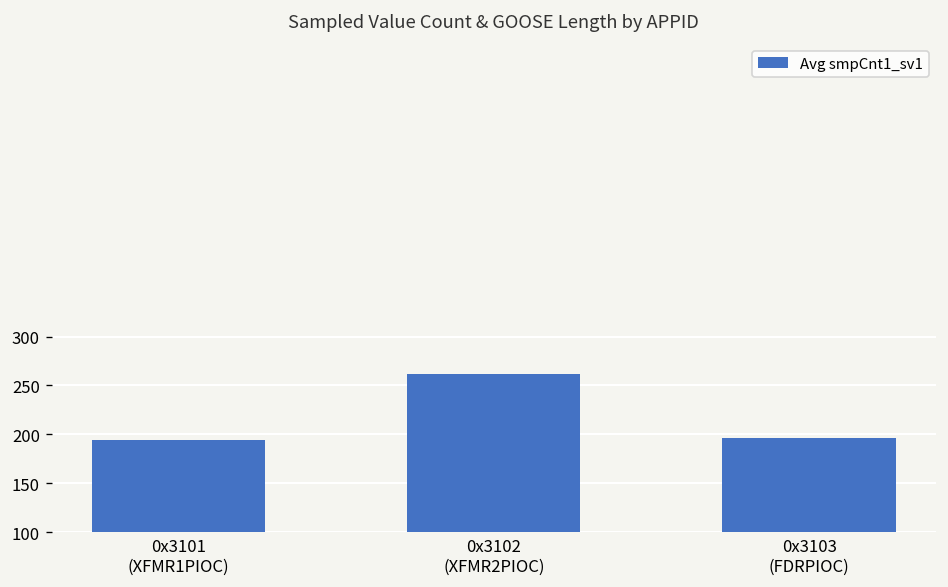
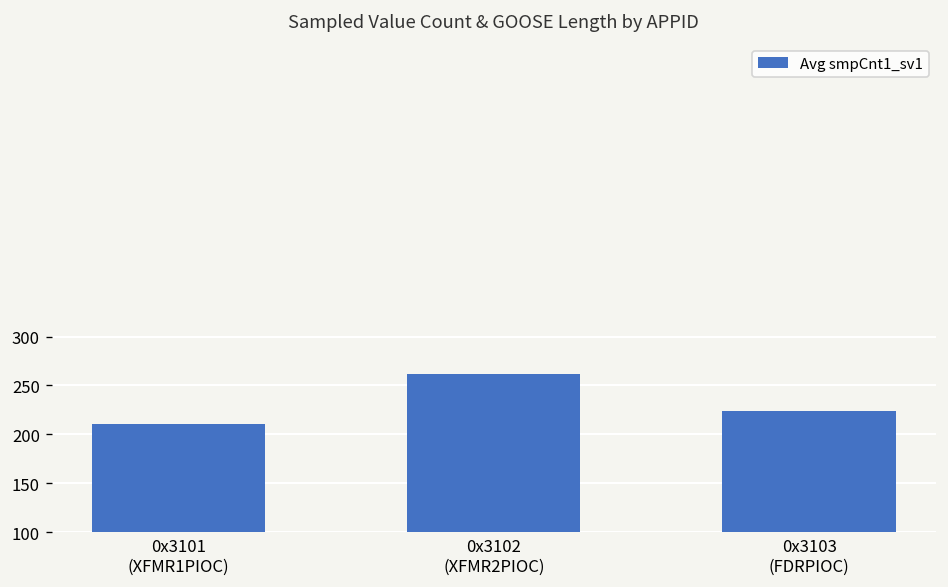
0x3101 (XFMR1PIOC): 190 -> 210
0x3103 (FDRPIOC): 200 -> 220
